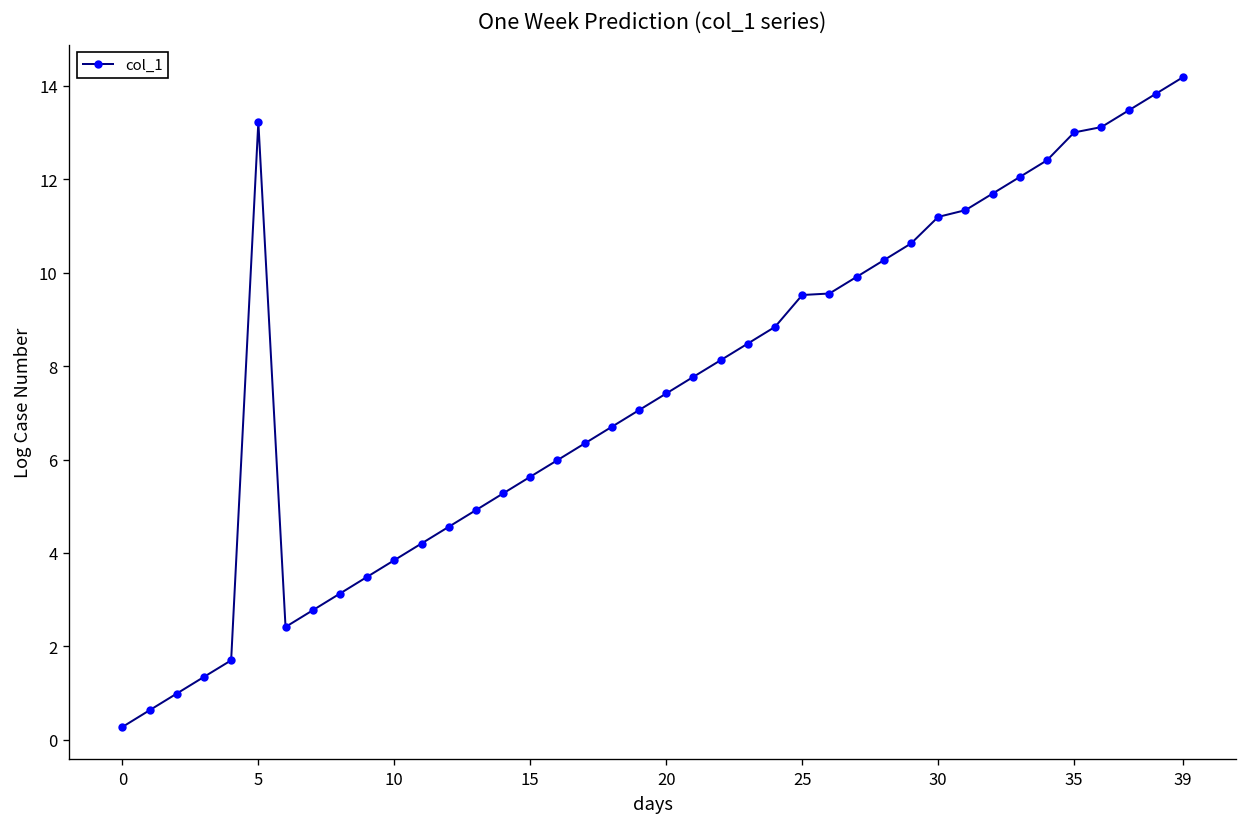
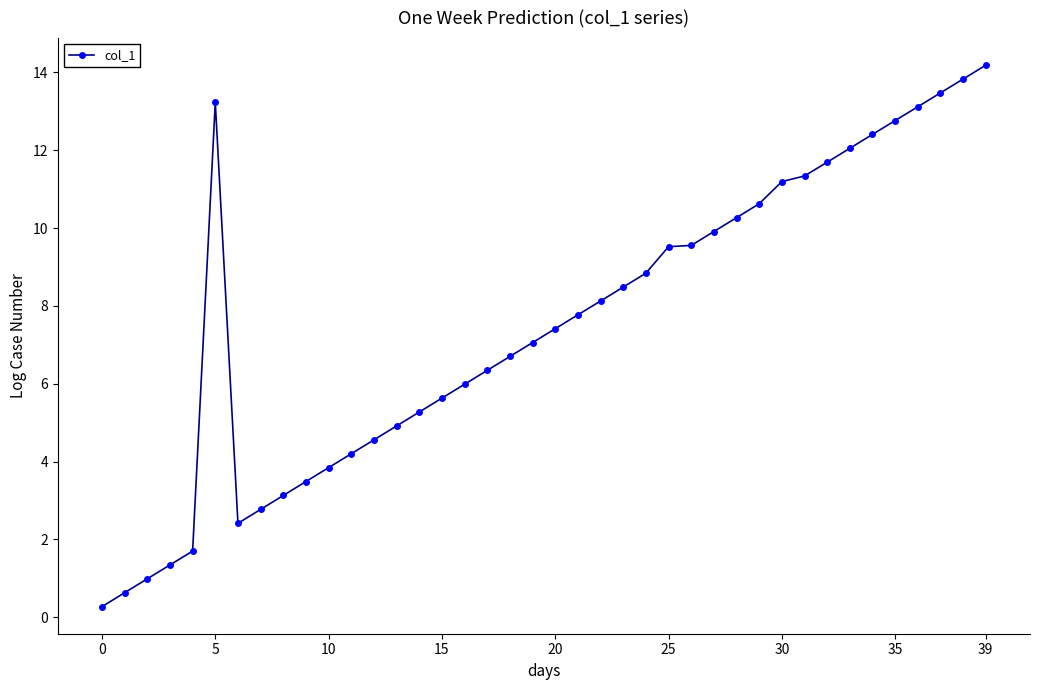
35: 13.0 -> 12.8
